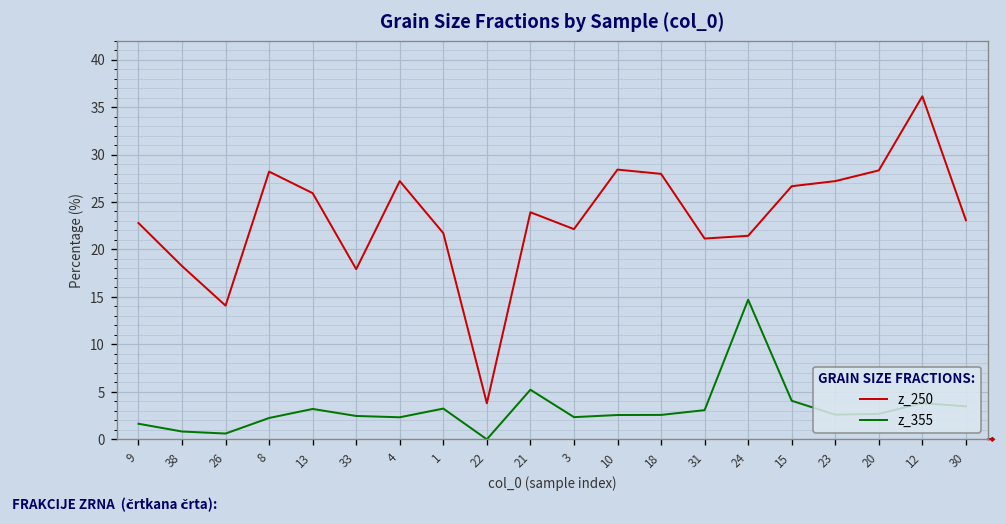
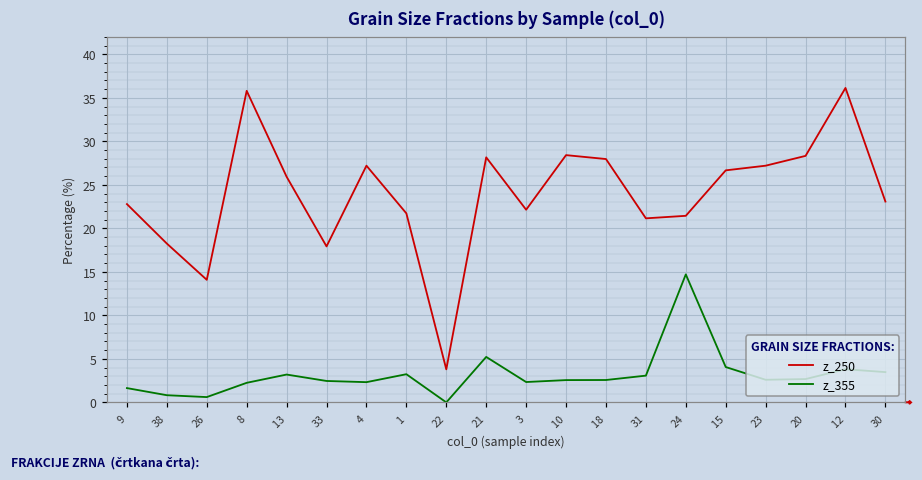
z_250, 8: 28 -> 36
z_250, 21: 24 -> 28
